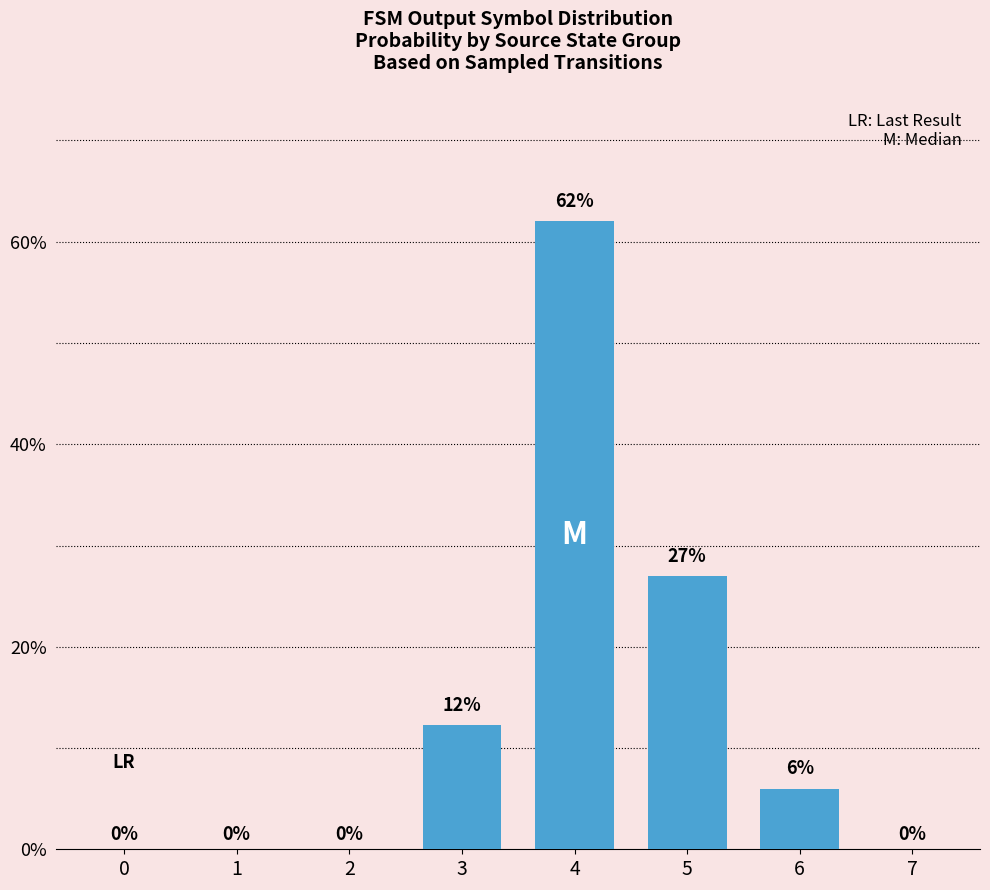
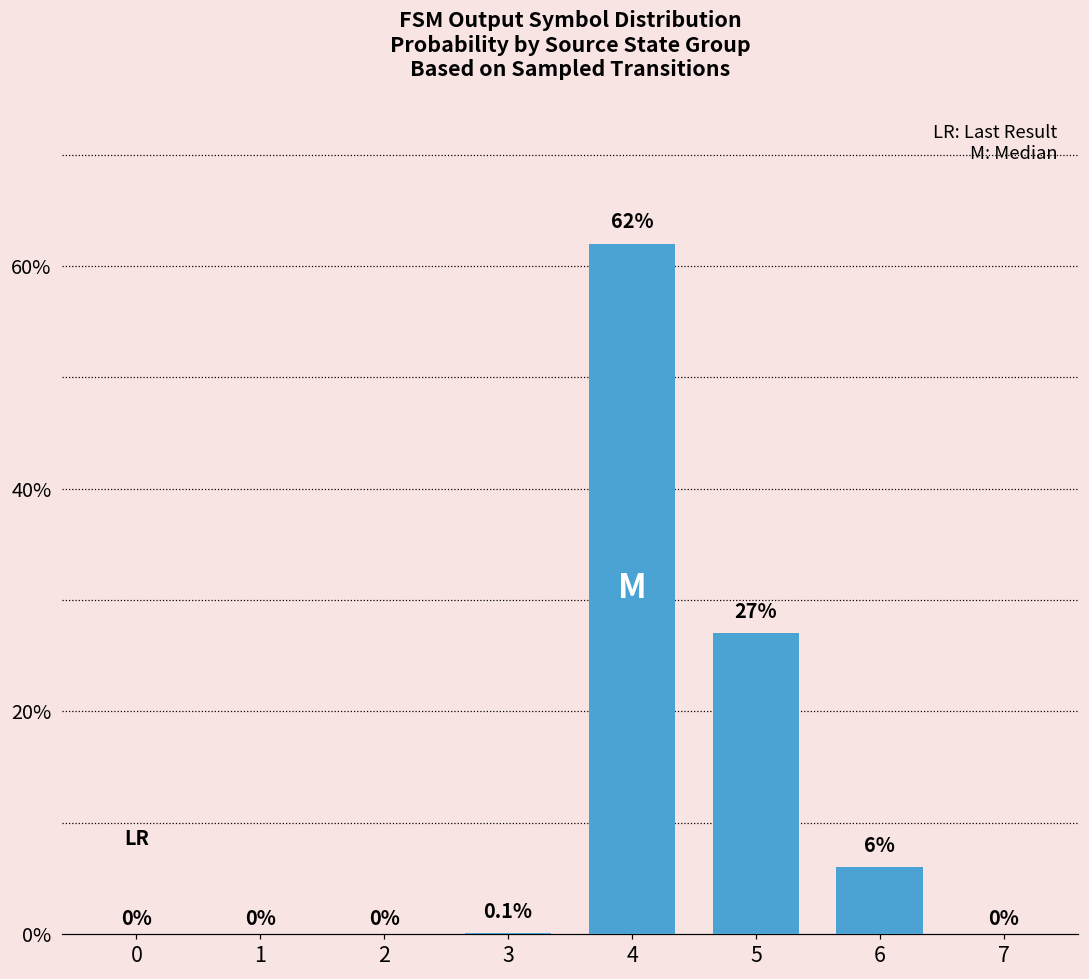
3: 12% -> 0.1%
